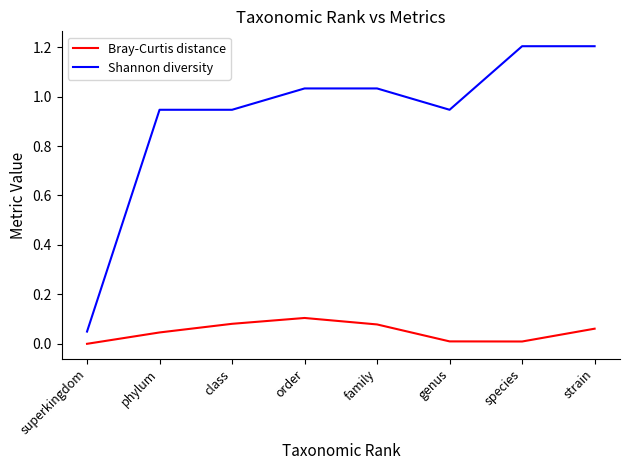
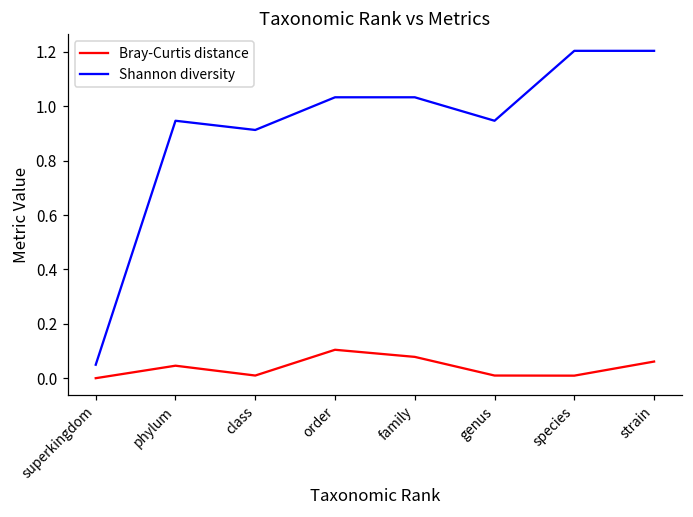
Bray-Curtis distance, class: 0.08 -> 0.01
Shannon diversity, class: 0.95 -> 0.91
